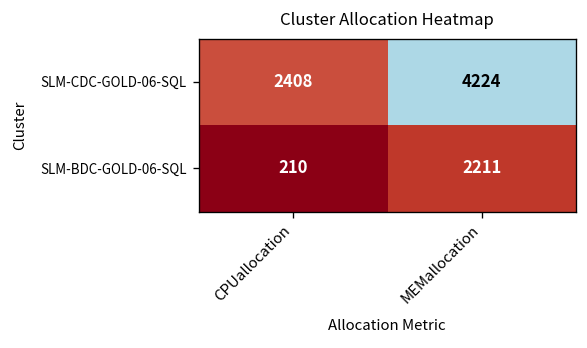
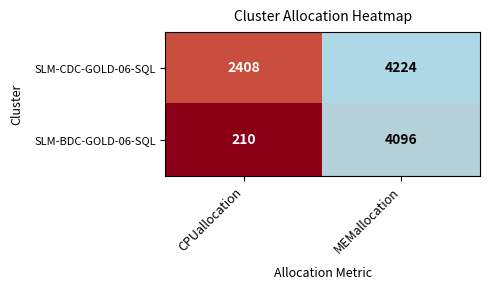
SLM-BDC-GOLD-06-SQL, MEMallocation: 2211 -> 4096
